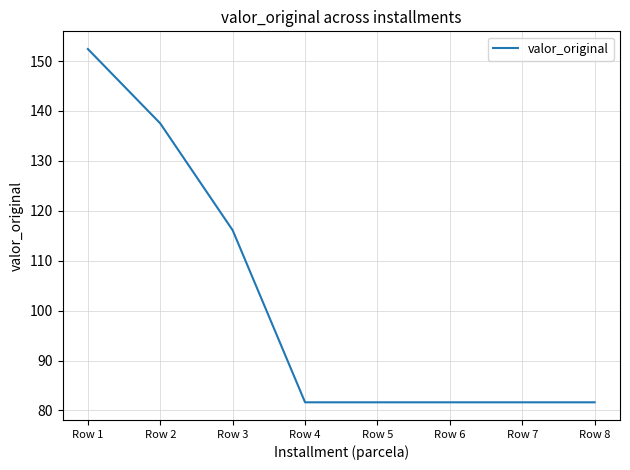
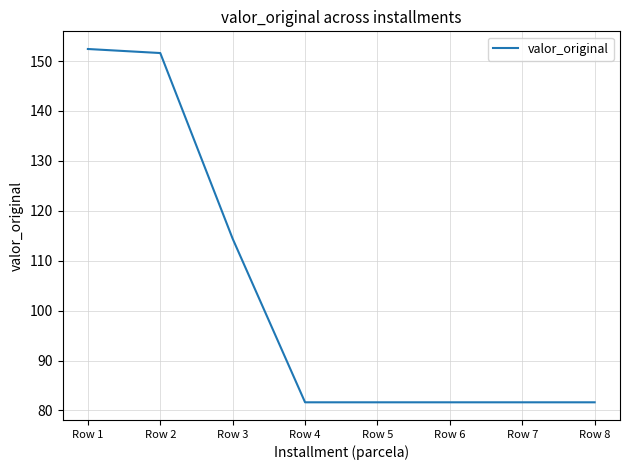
Row 2: 138 -> 152
Row 3: 116 -> 114
